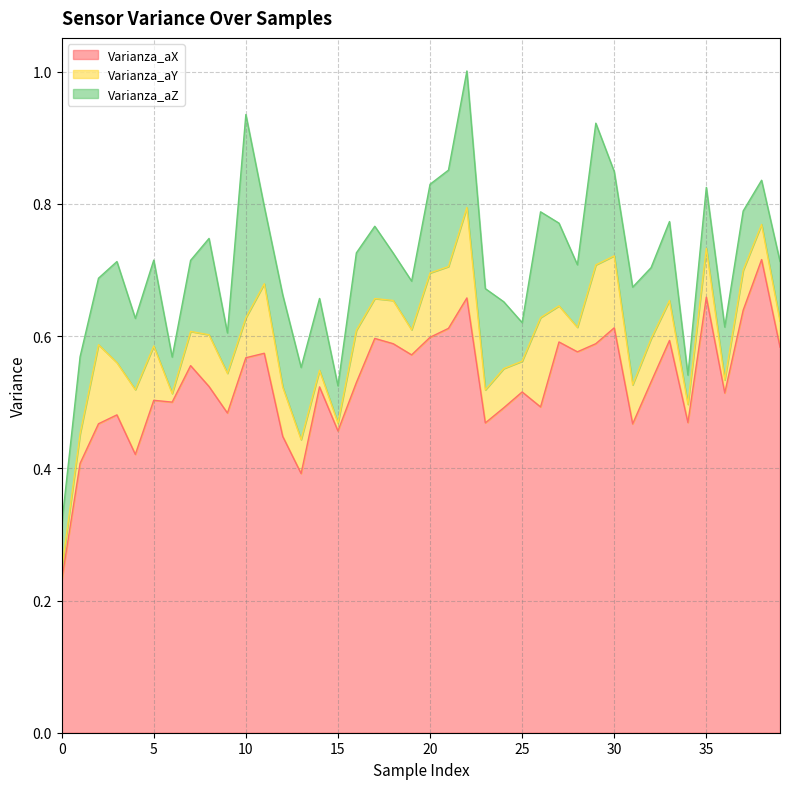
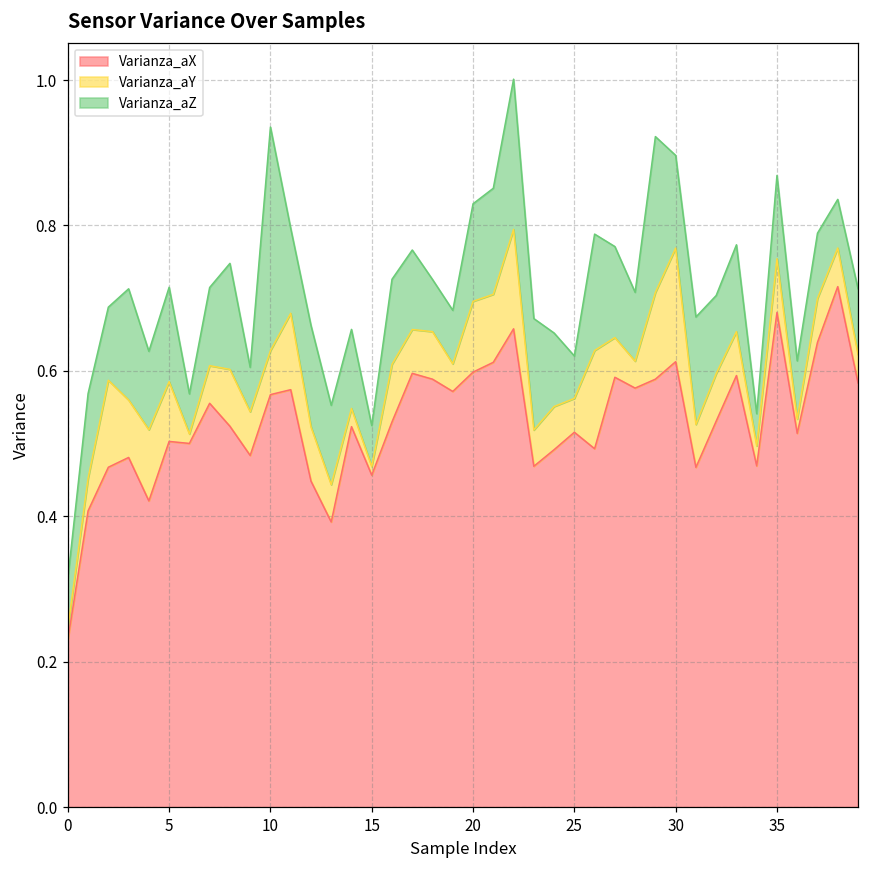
Varianza_aY, 30: 0.11 -> 0.16
Varianza_aX, 35: 0.66 -> 0.68
Varianza_aZ, 35: 0.09 -> 0.11
